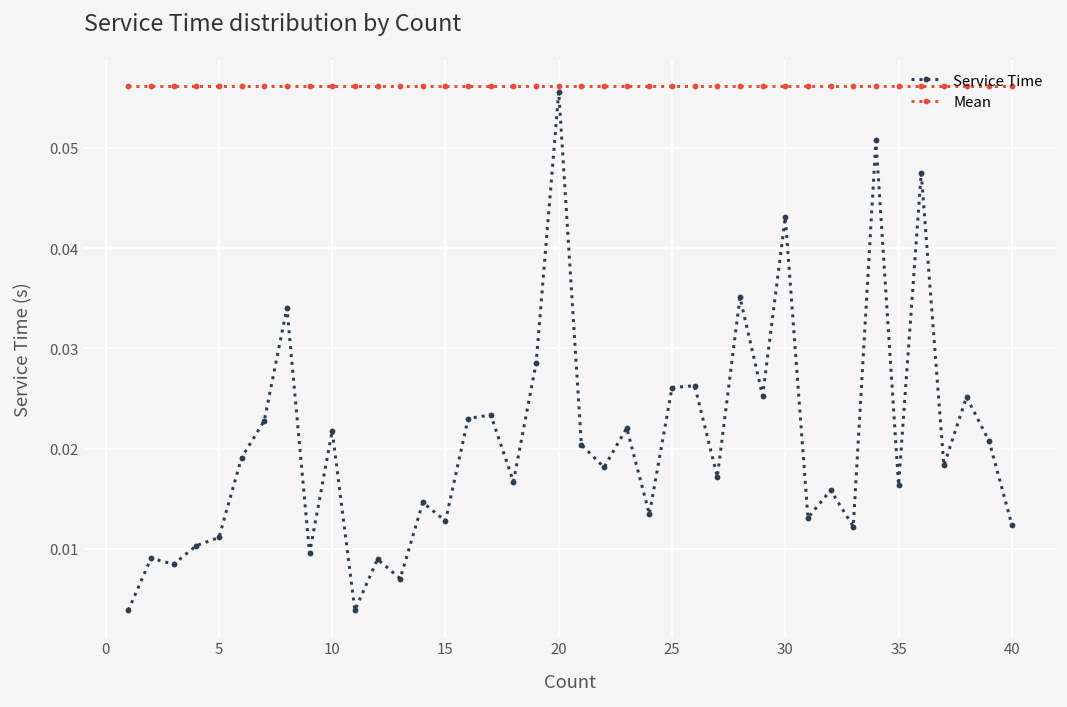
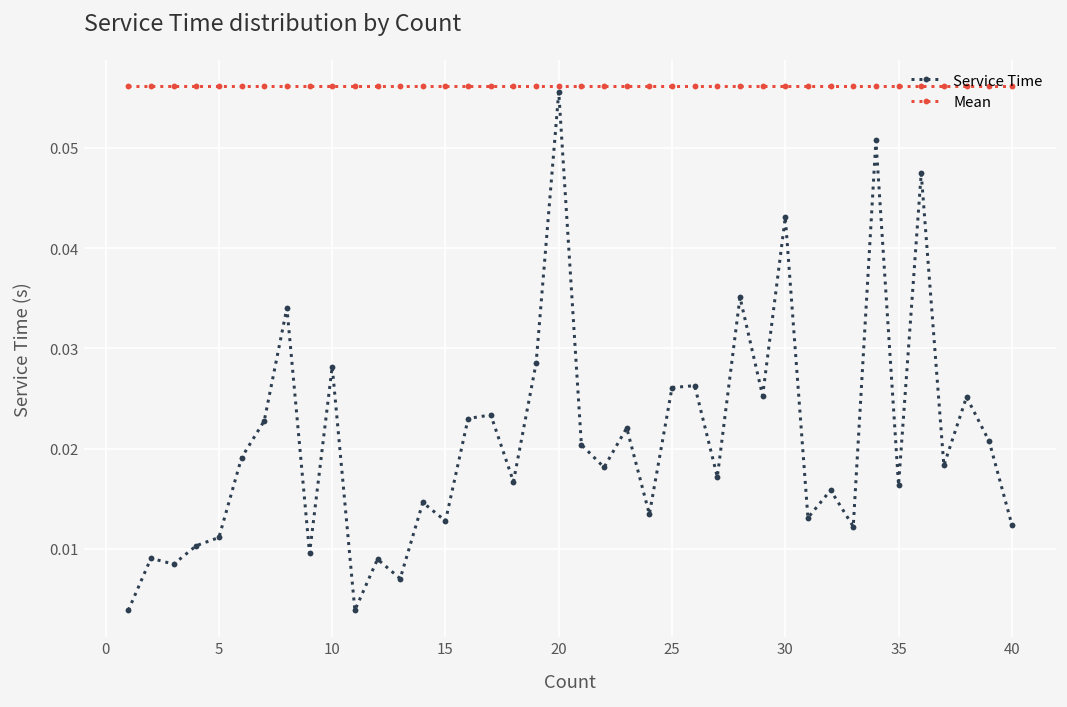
Service Time, 10: 0.022 -> 0.028
